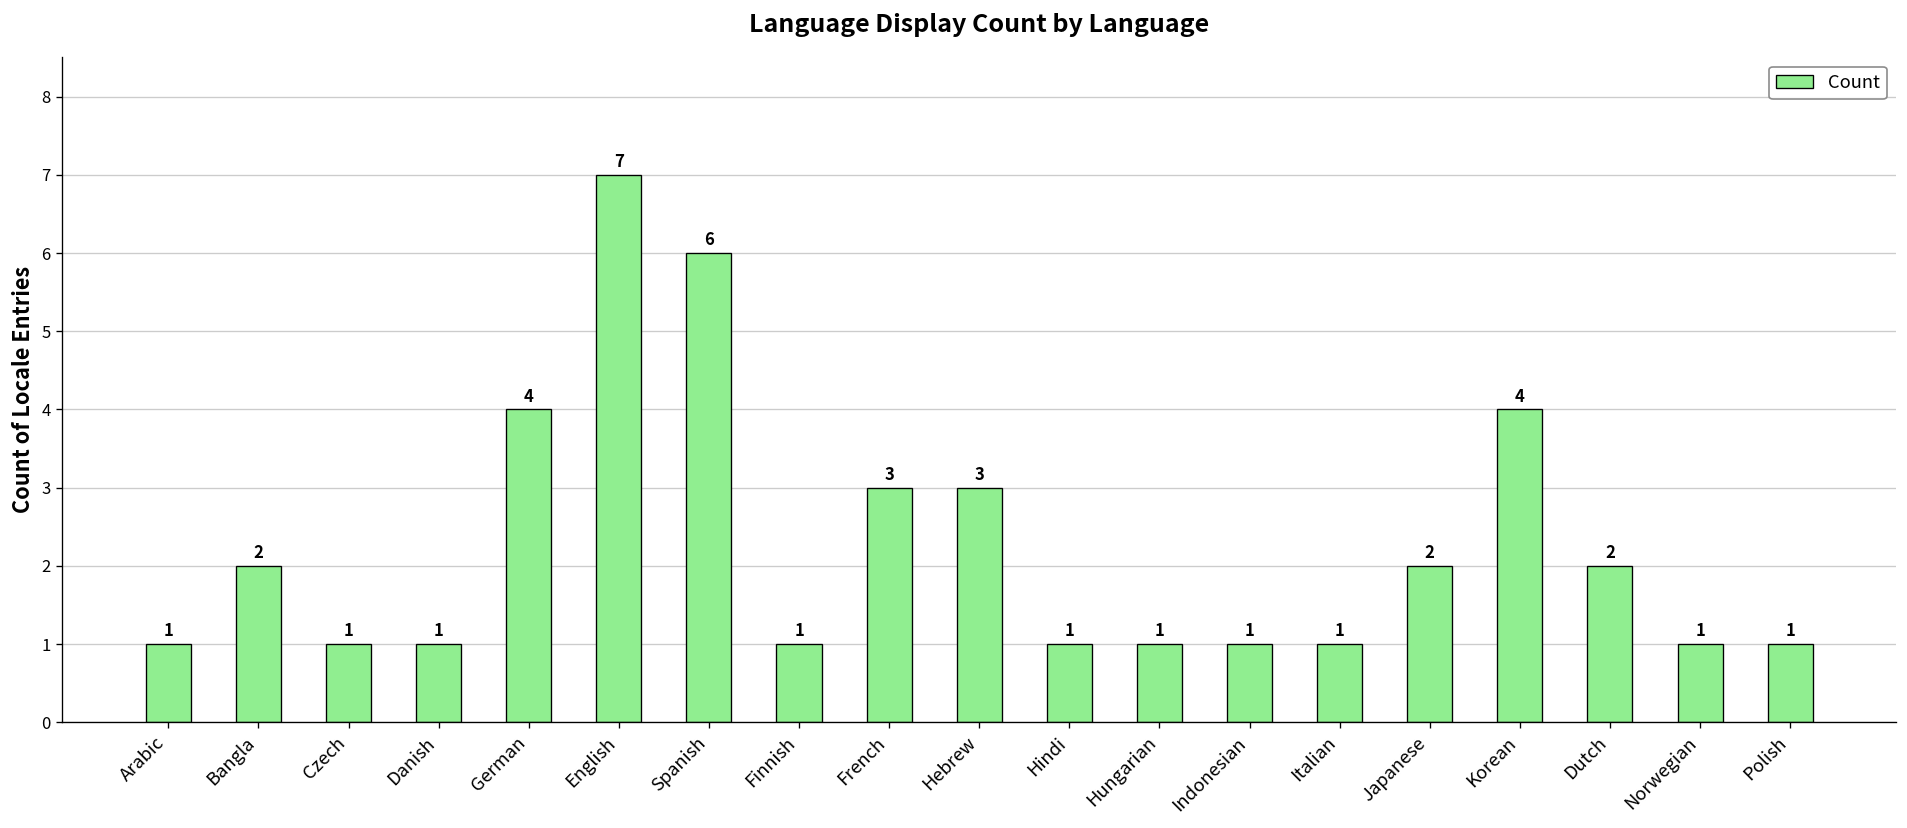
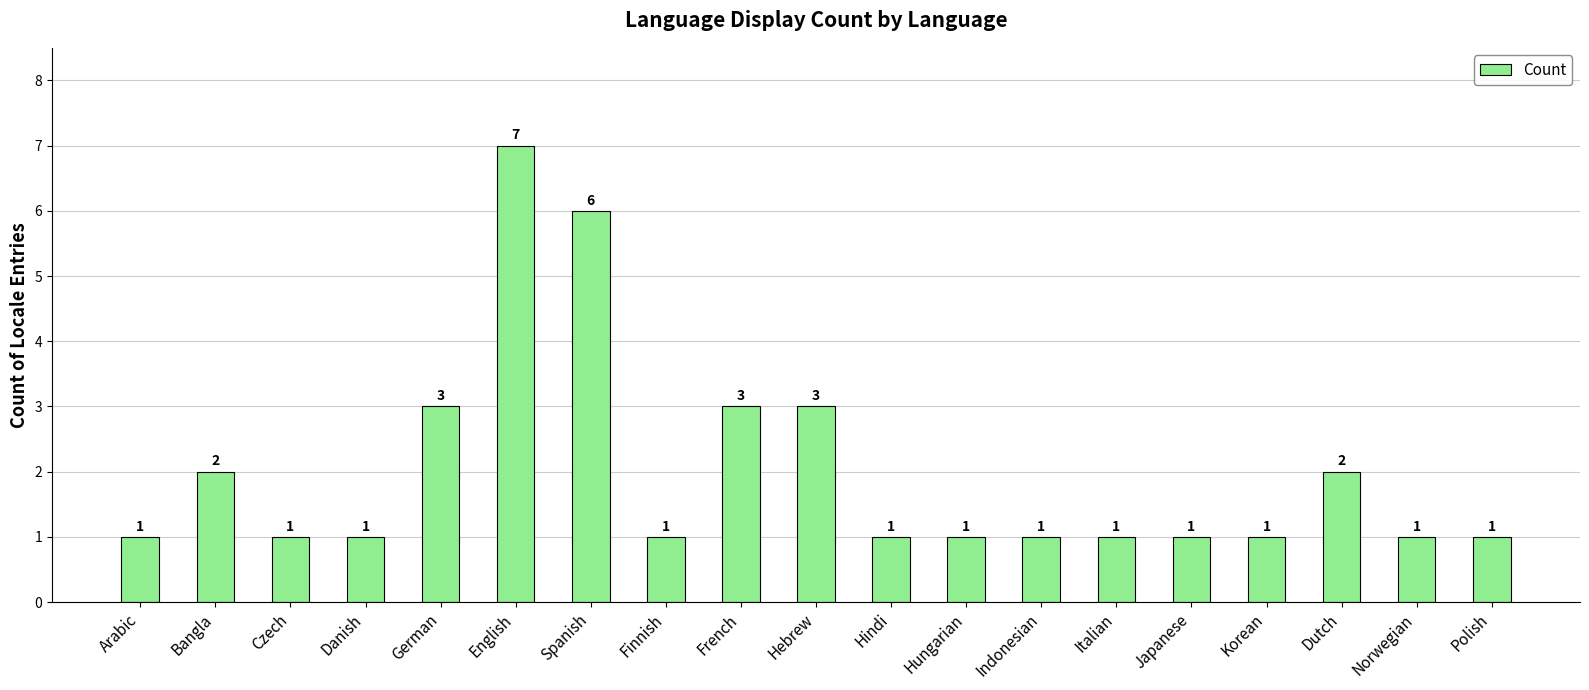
German: 4 -> 3
Japanese: 2 -> 1
Korean: 4 -> 1
